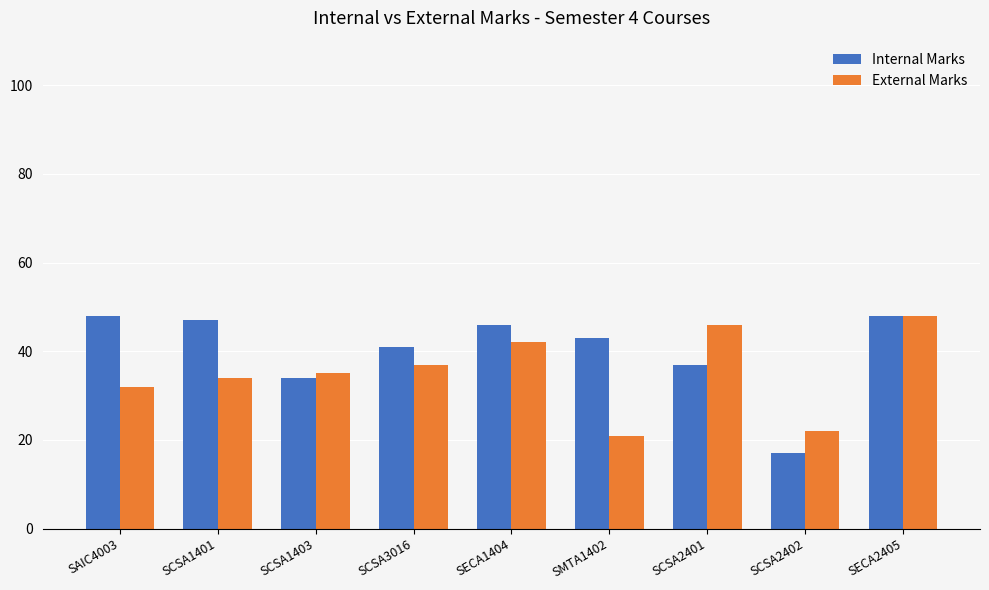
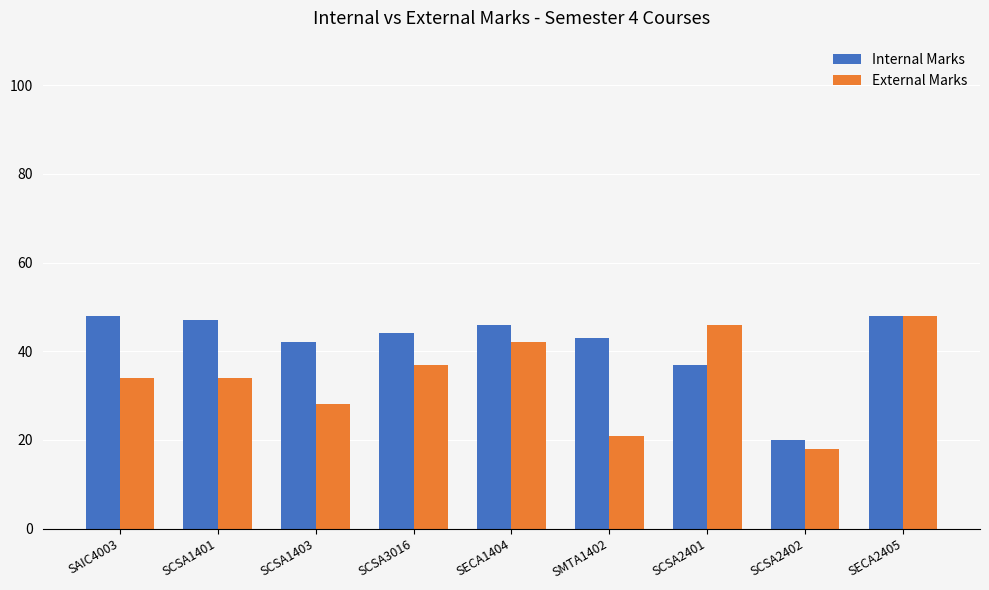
External Marks, SAIC4003: 32 -> 34
Internal Marks, SCSA1403: 34 -> 42
External Marks, SCSA1403: 35 -> 28
Internal Marks, SCSA3016: 41 -> 44
Internal Marks, SCSA2402: 17 -> 20
External Marks, SCSA2402: 22 -> 18
